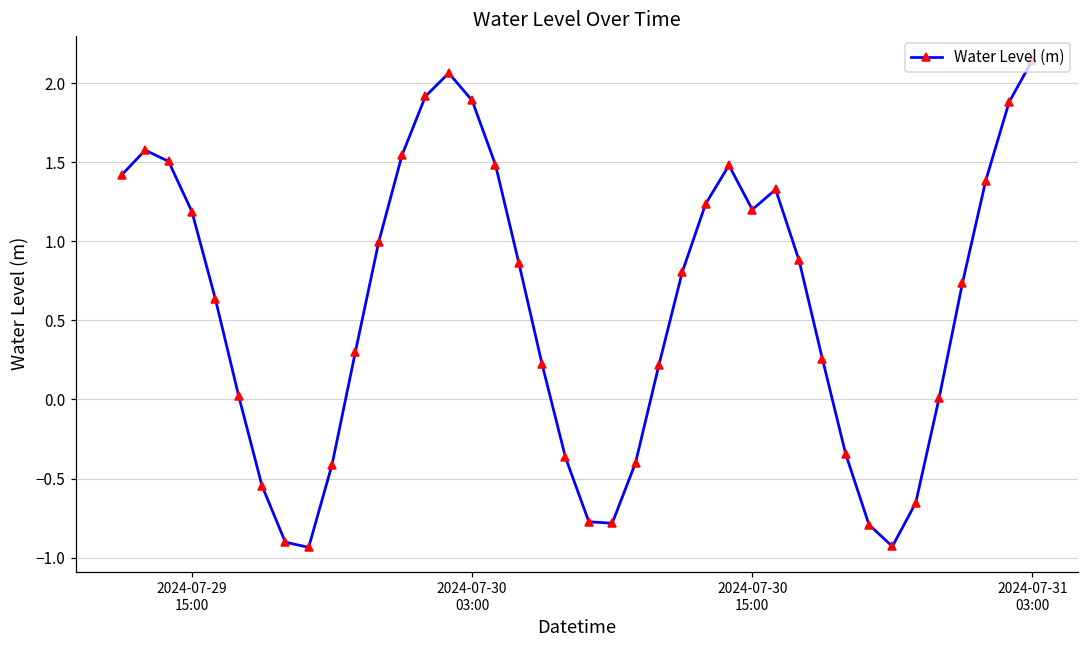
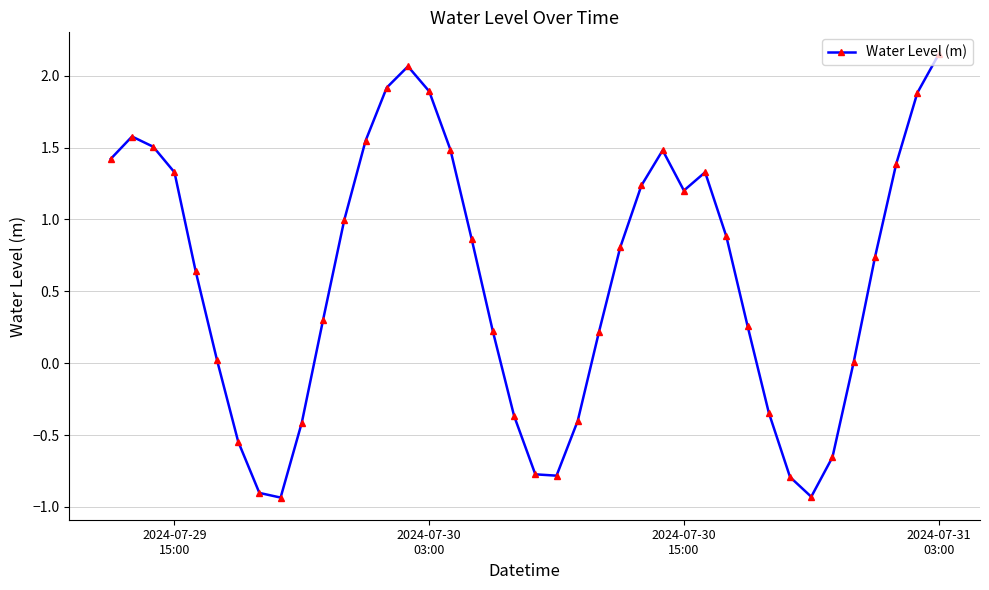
2024-07-29 15:00: 1.19 -> 1.33
